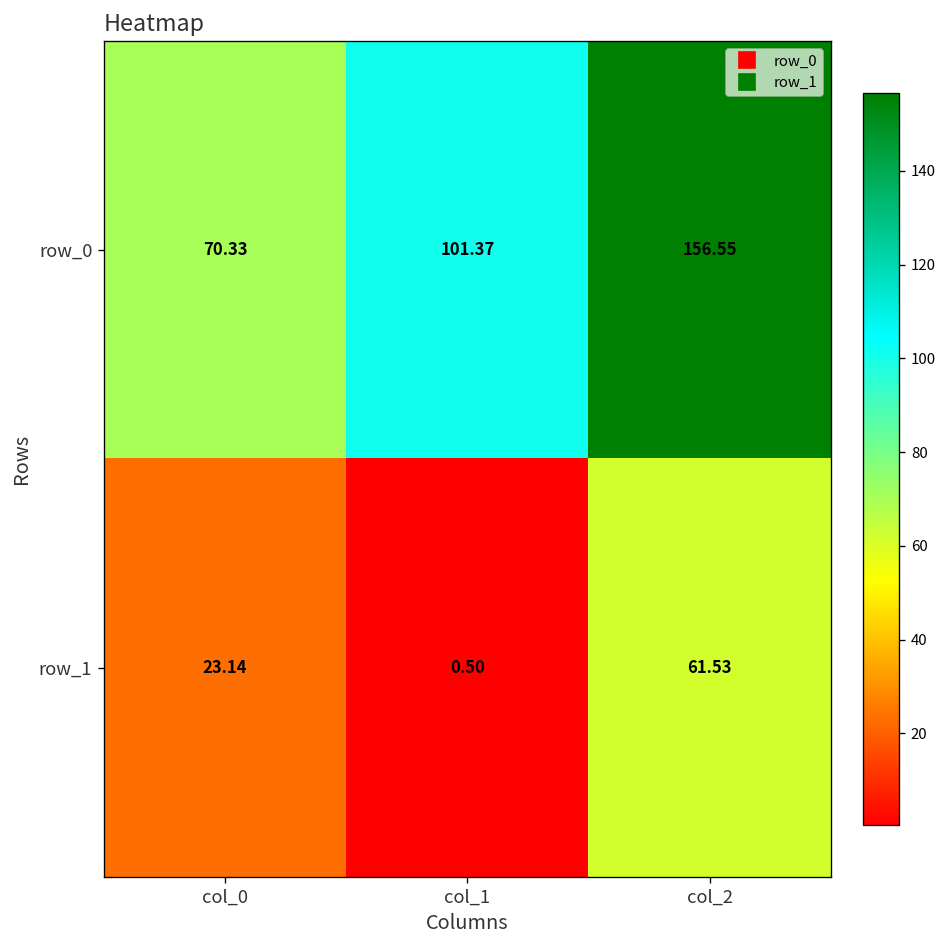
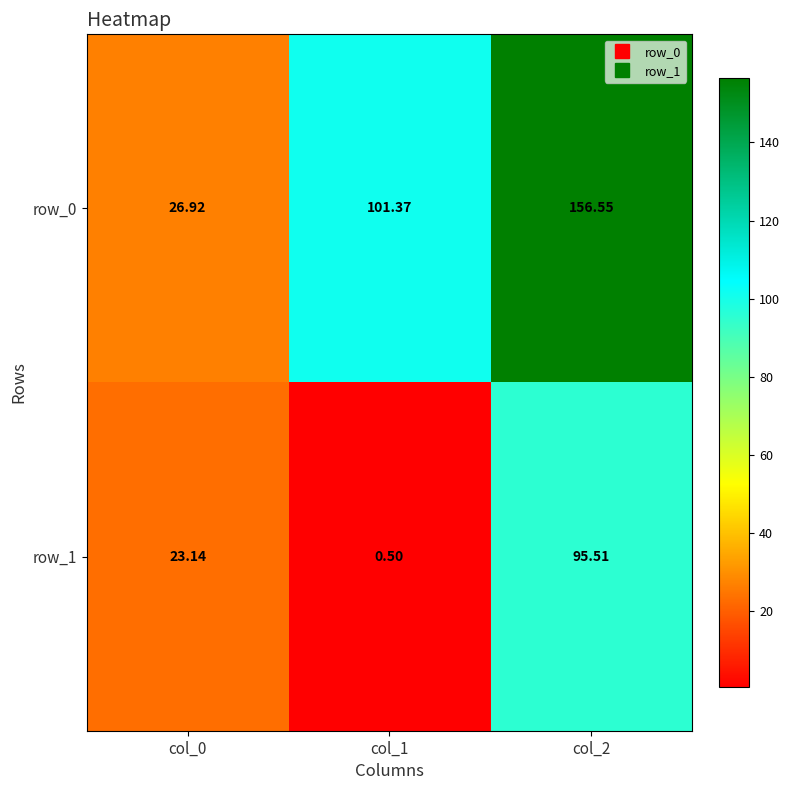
row_0, col_0: 70.33 -> 26.92
row_1, col_2: 61.53 -> 95.51
